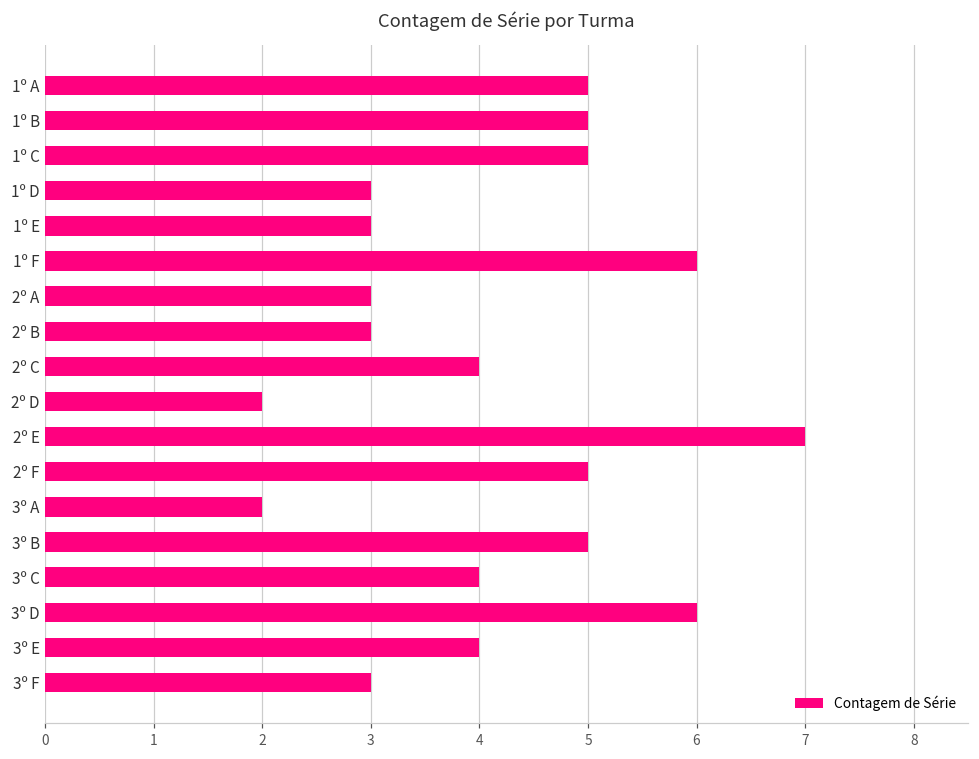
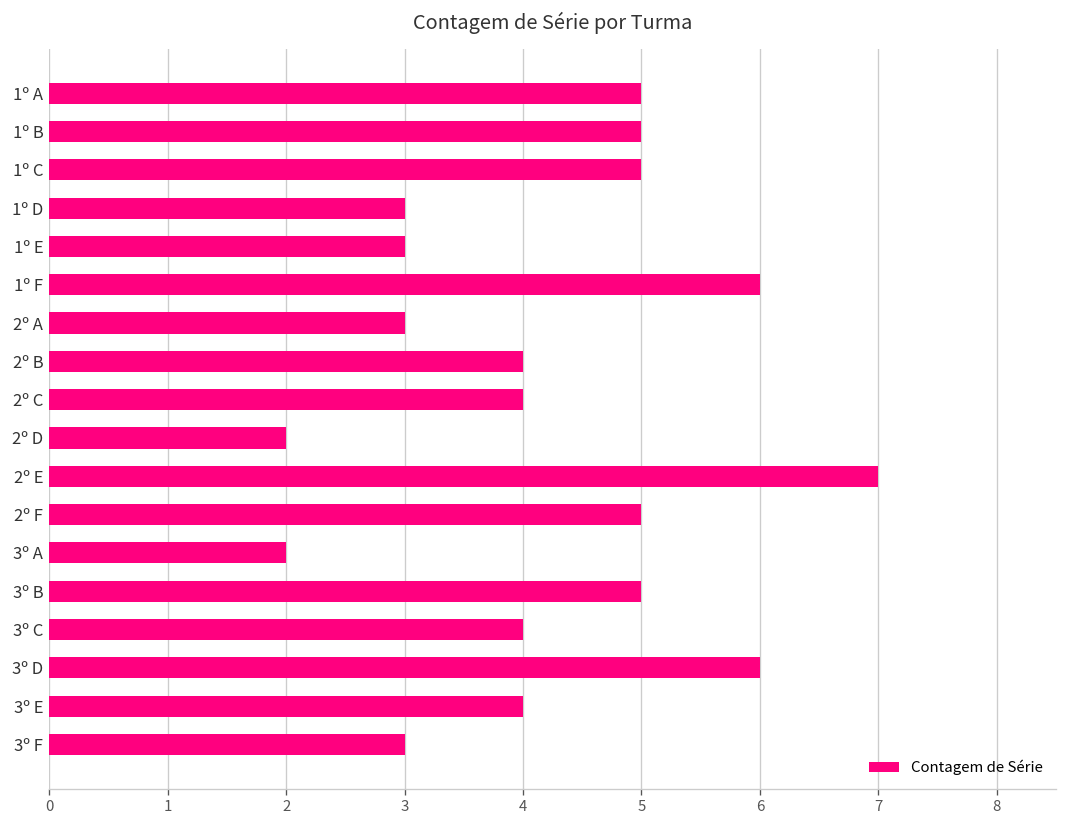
2º B: 3 -> 4
